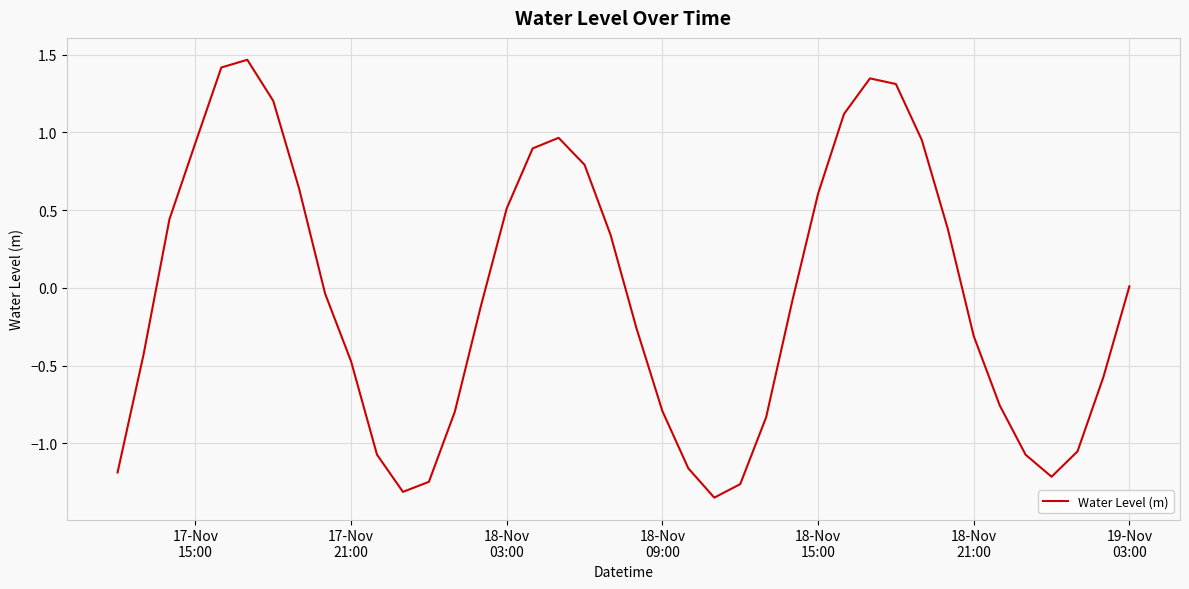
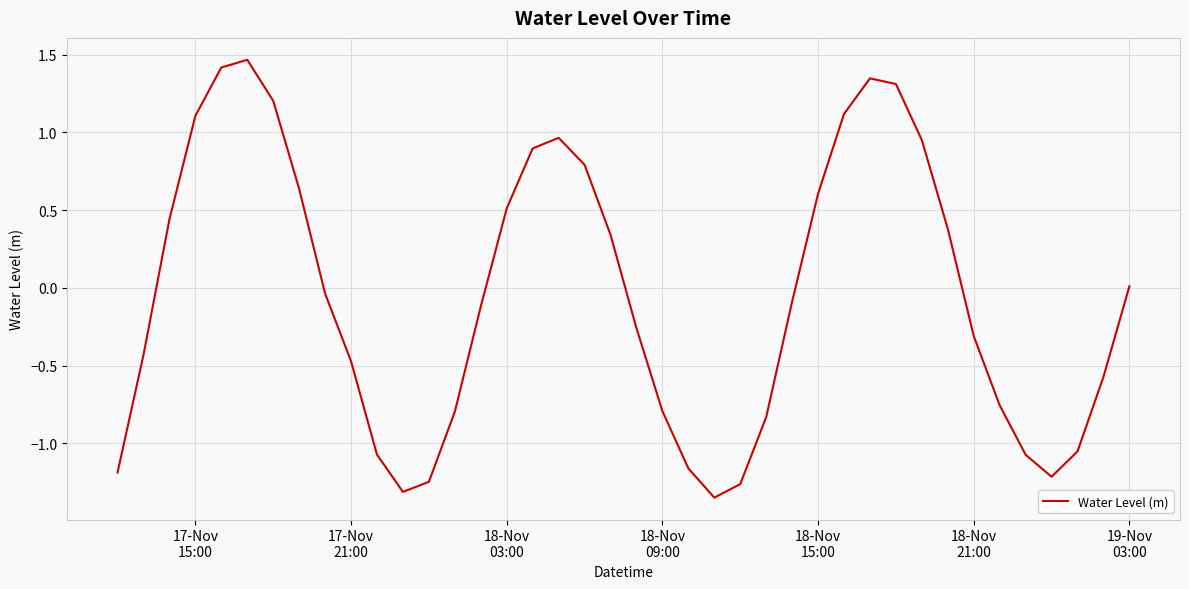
17-Nov 15:00: 0.93 -> 1.11
